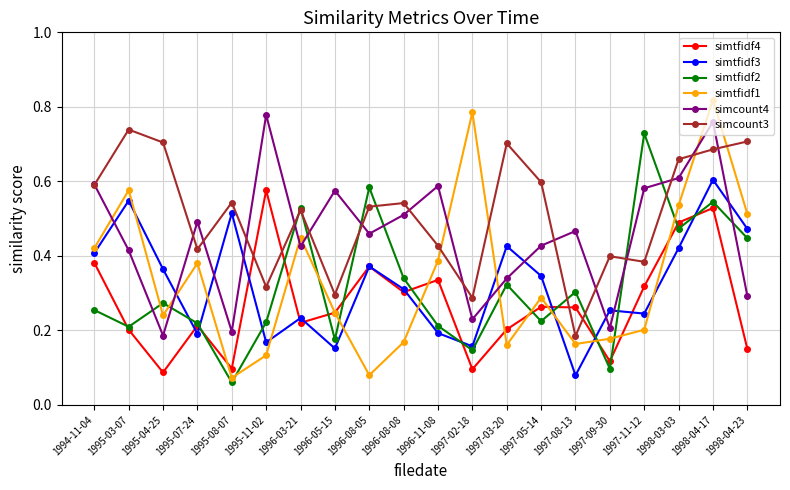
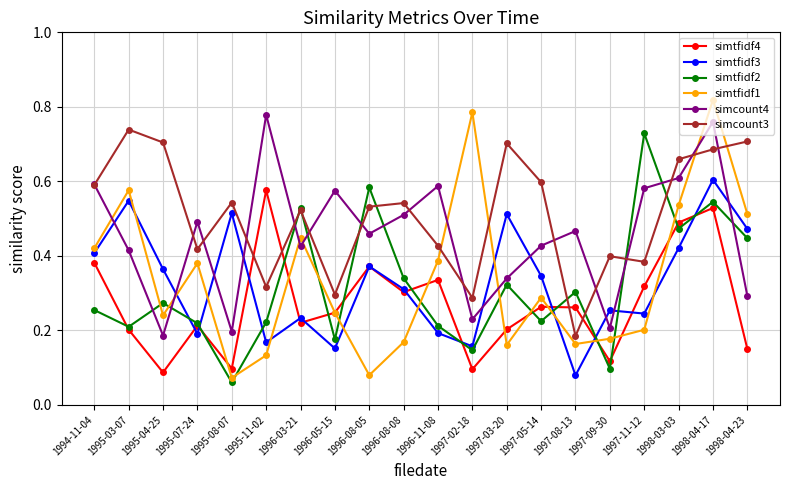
simtfidf3, 1997-03-20: 0.43 -> 0.51
